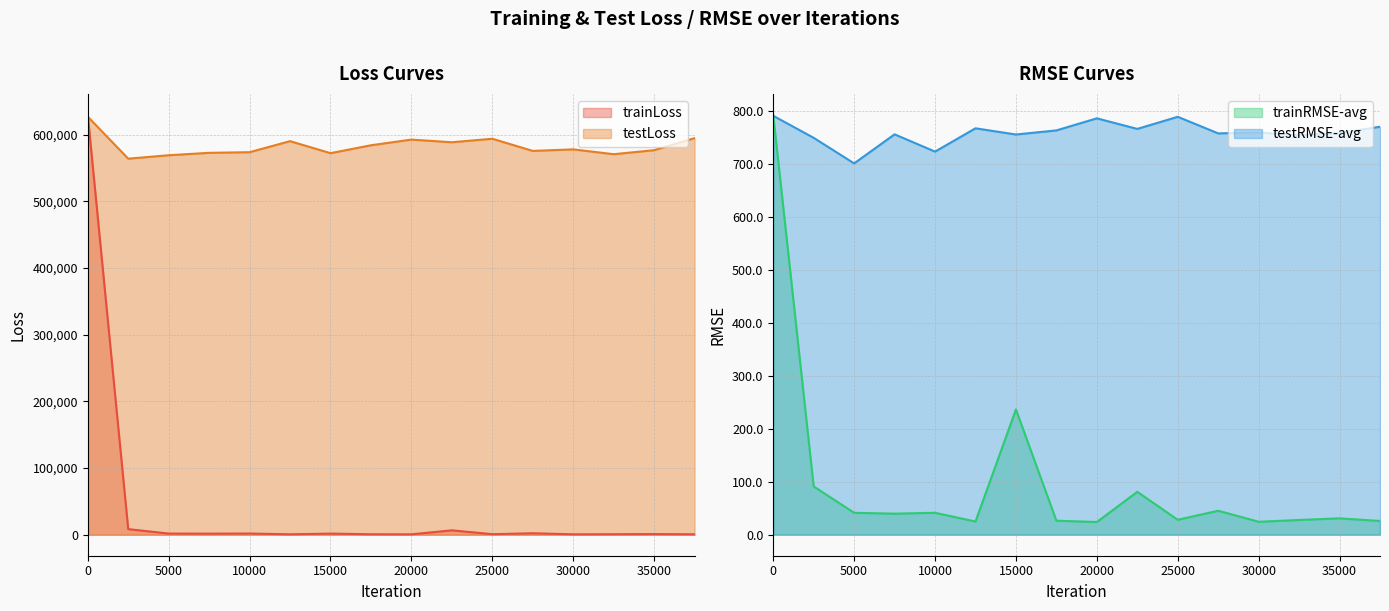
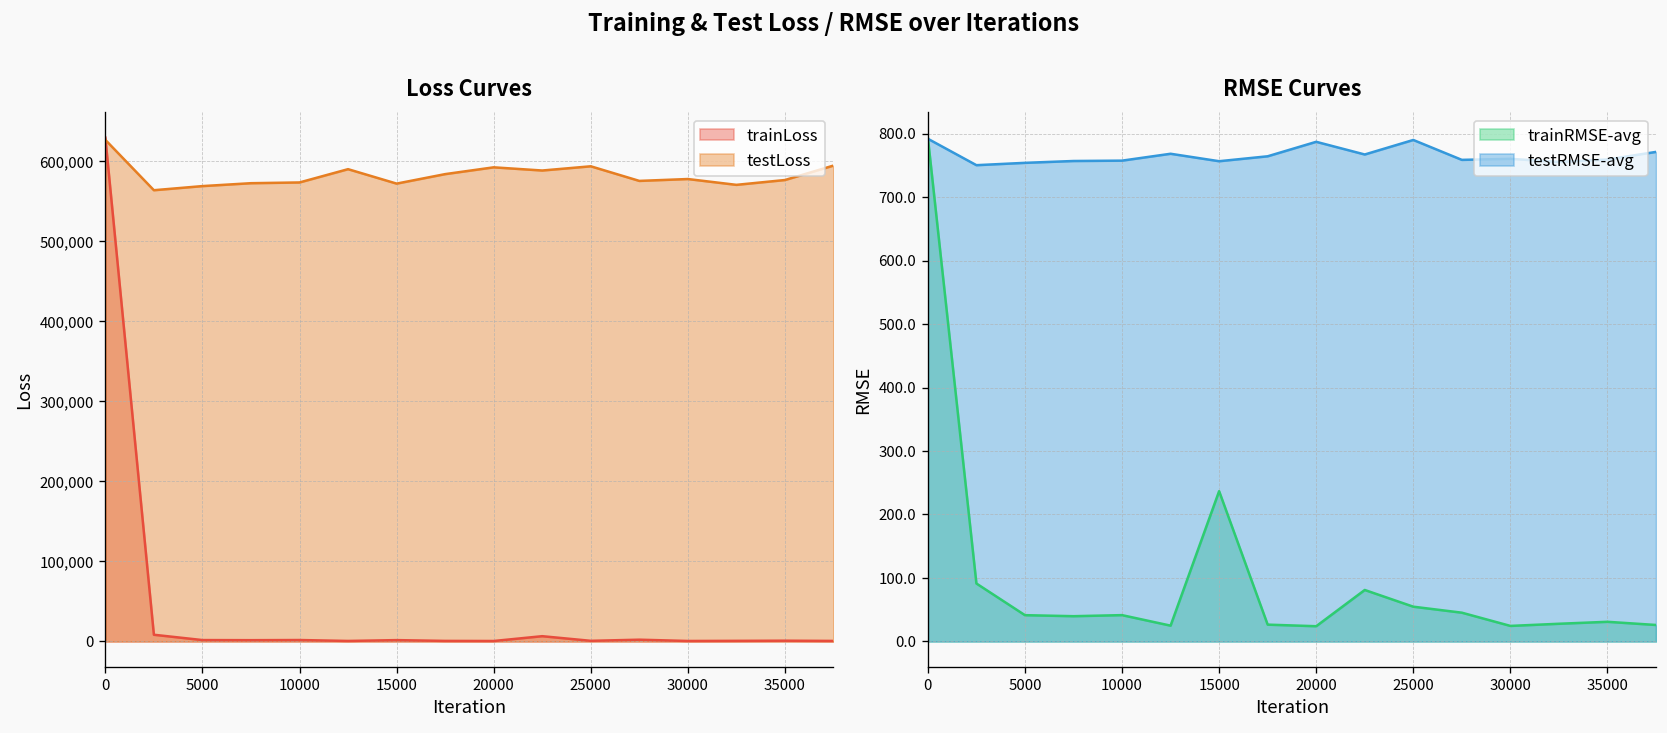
RMSE Curves, testRMSE-avg, 5000: 700 -> 750
RMSE Curves, testRMSE-avg, 10000: 720 -> 760
RMSE Curves, trainRMSE-avg, 25000: 30 -> 50
